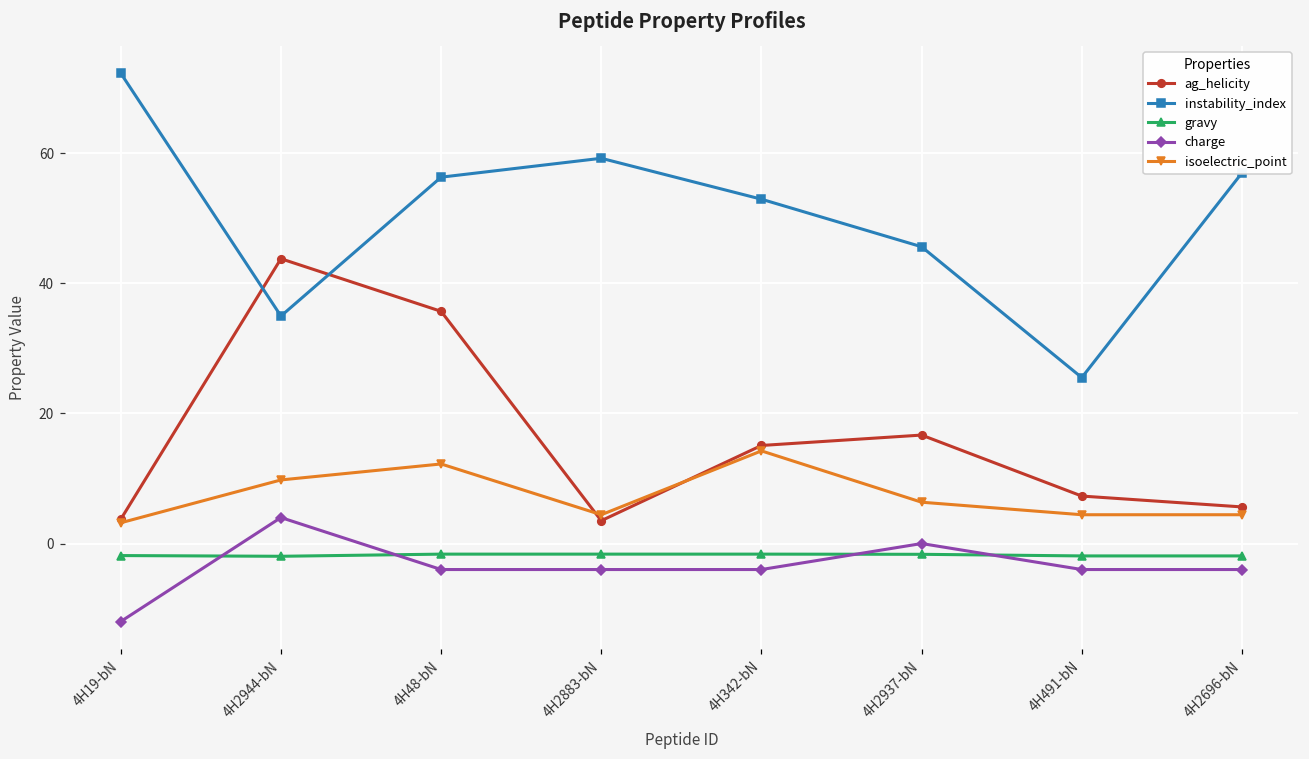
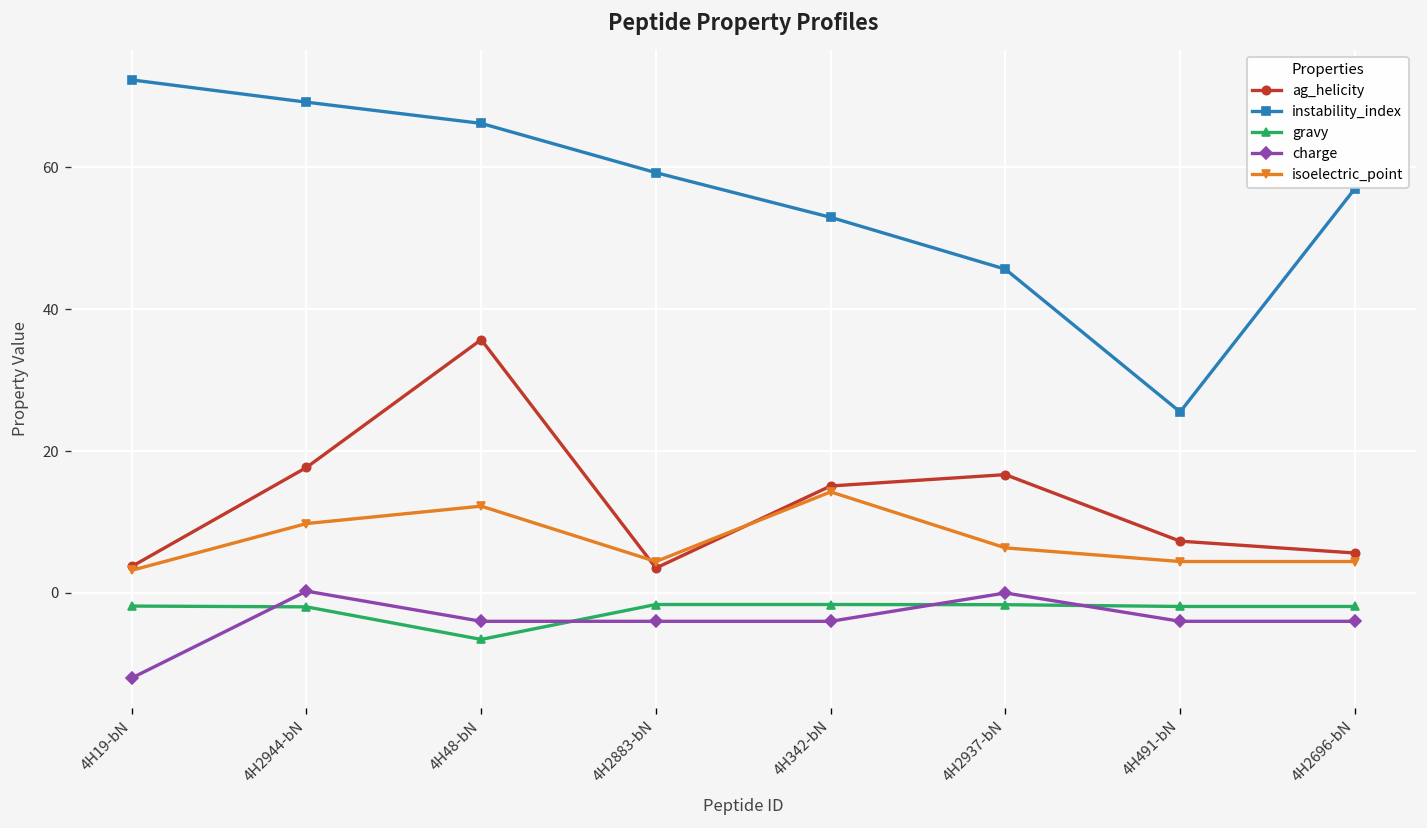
ag_helicity, 4H2944-bN: 44 -> 18
instability_index, 4H2944-bN: 35 -> 69
charge, 4H2944-bN: 4 -> 0
instability_index, 4H48-bN: 56 -> 66
gravy, 4H48-bN: -2 -> -7
